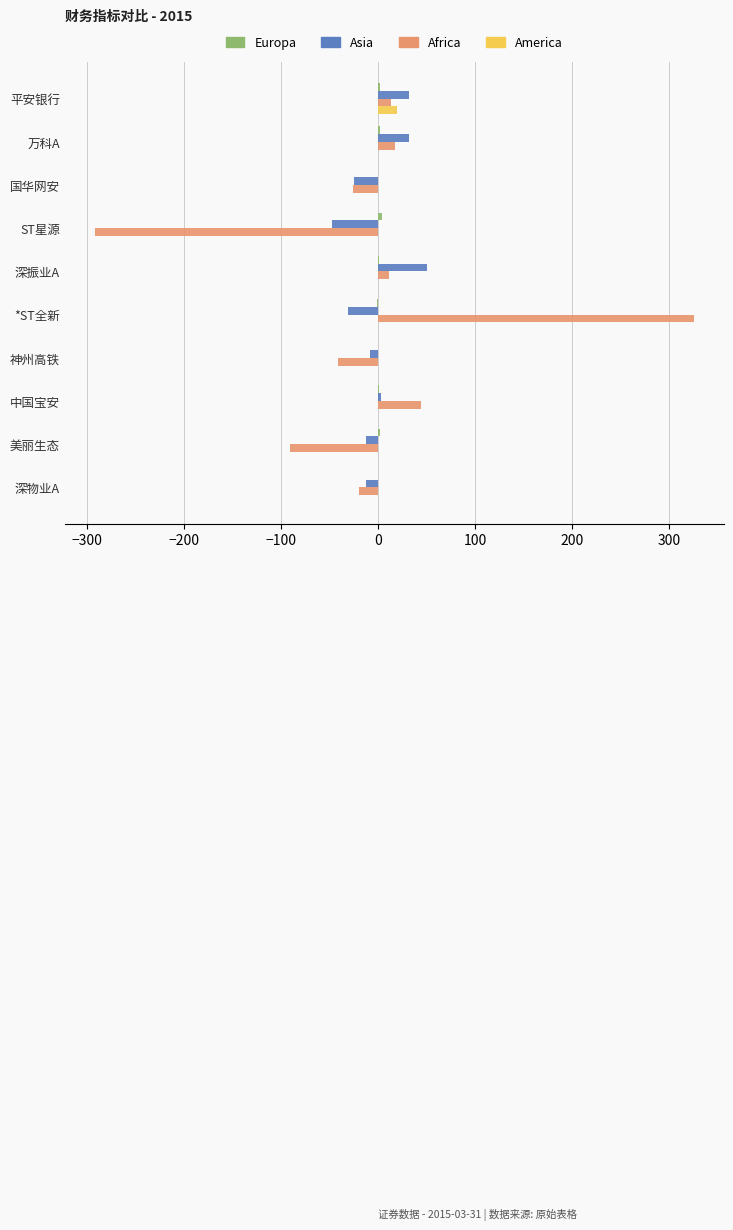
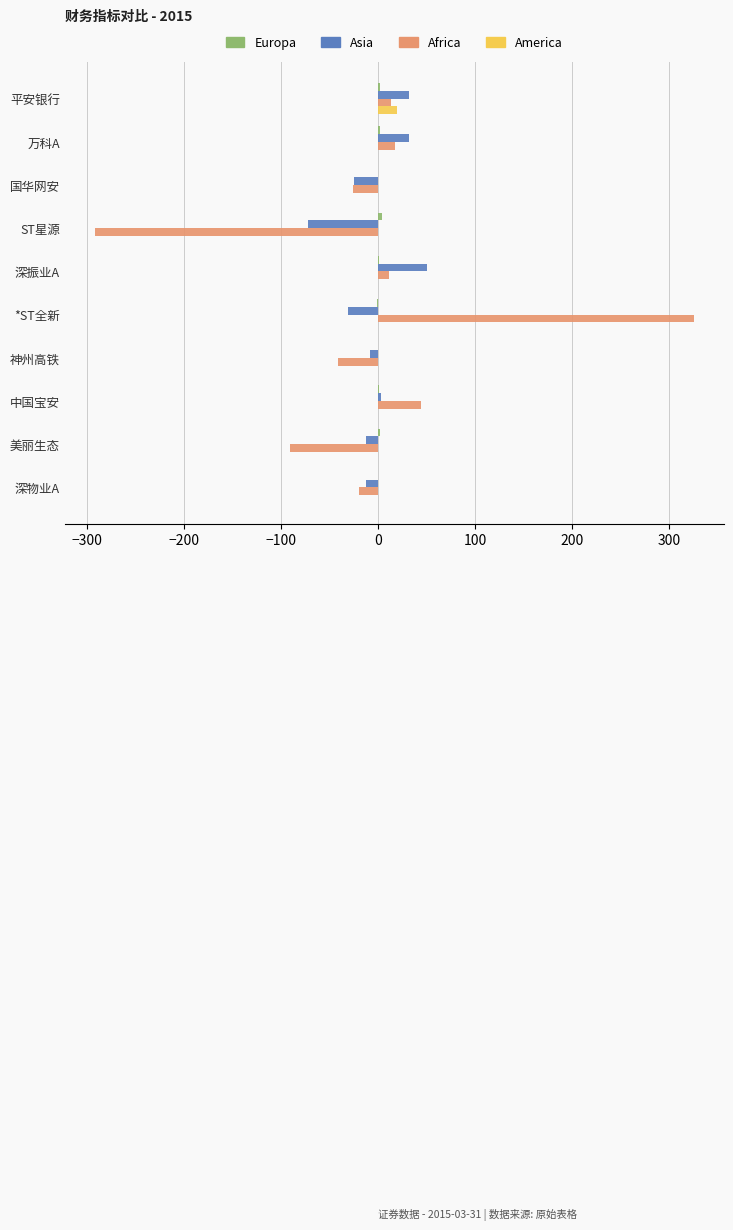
Asia, ST星源: -50 -> -70
